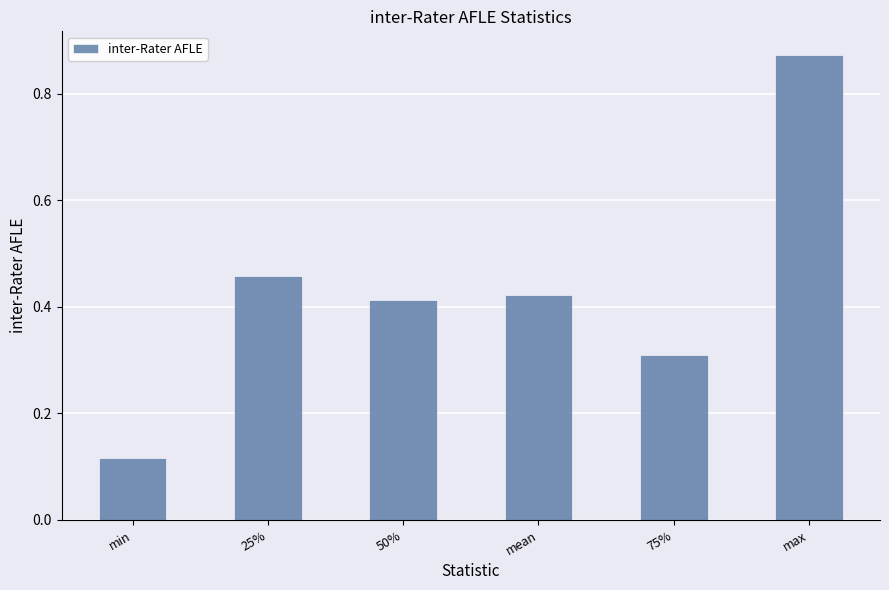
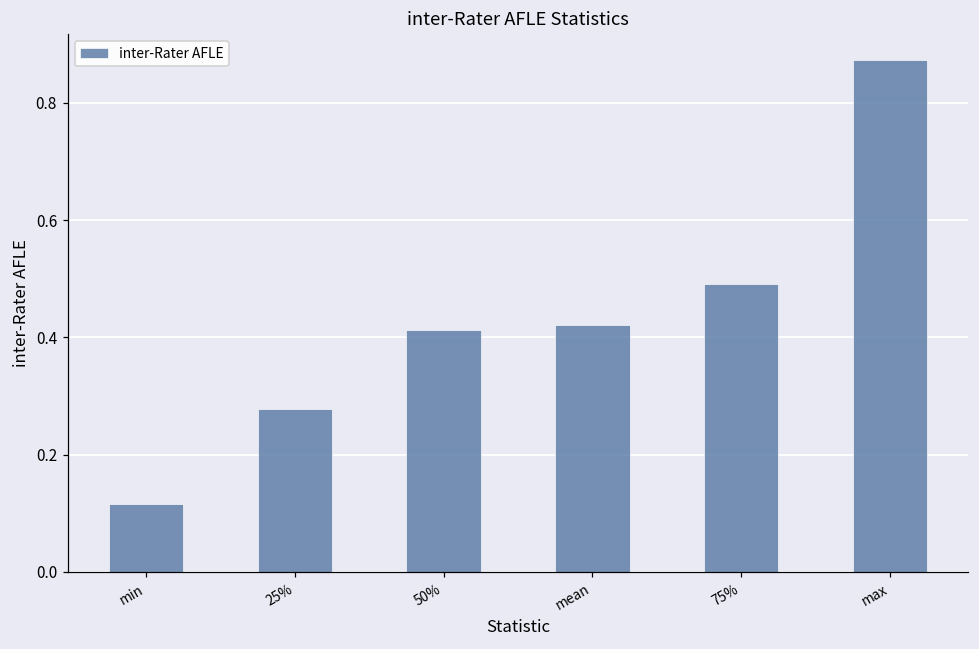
25%: 0.46 -> 0.28
75%: 0.31 -> 0.49
